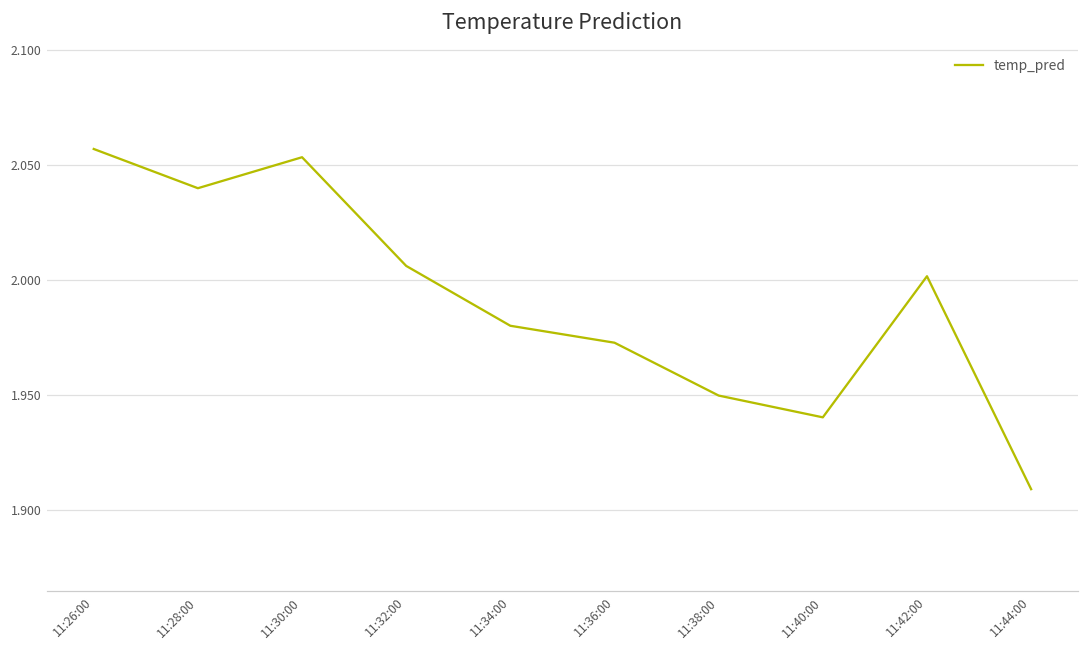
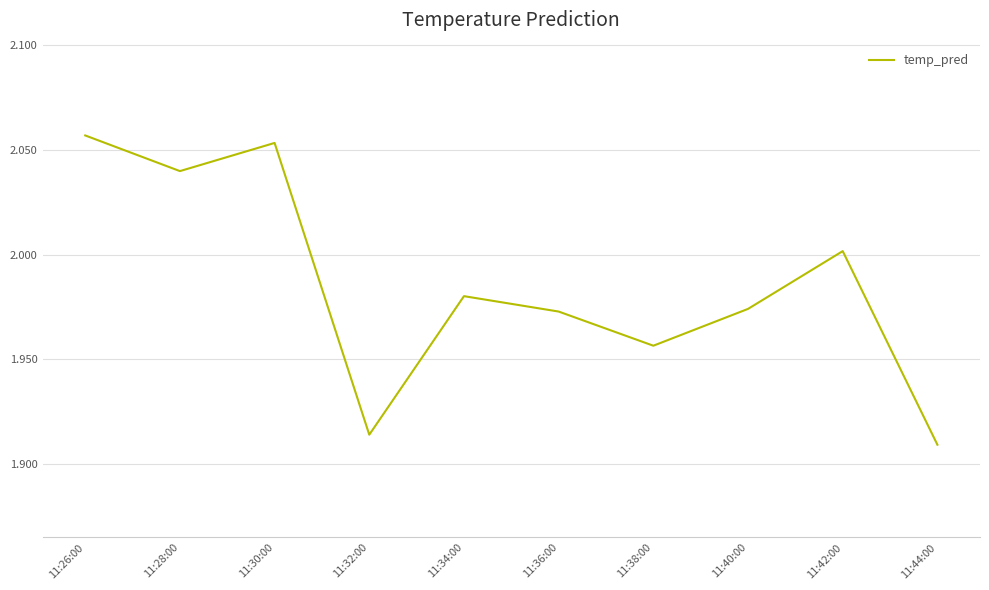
11:32:00: 2.006 -> 1.914
11:38:00: 1.950 -> 1.956
11:40:00: 1.940 -> 1.974
